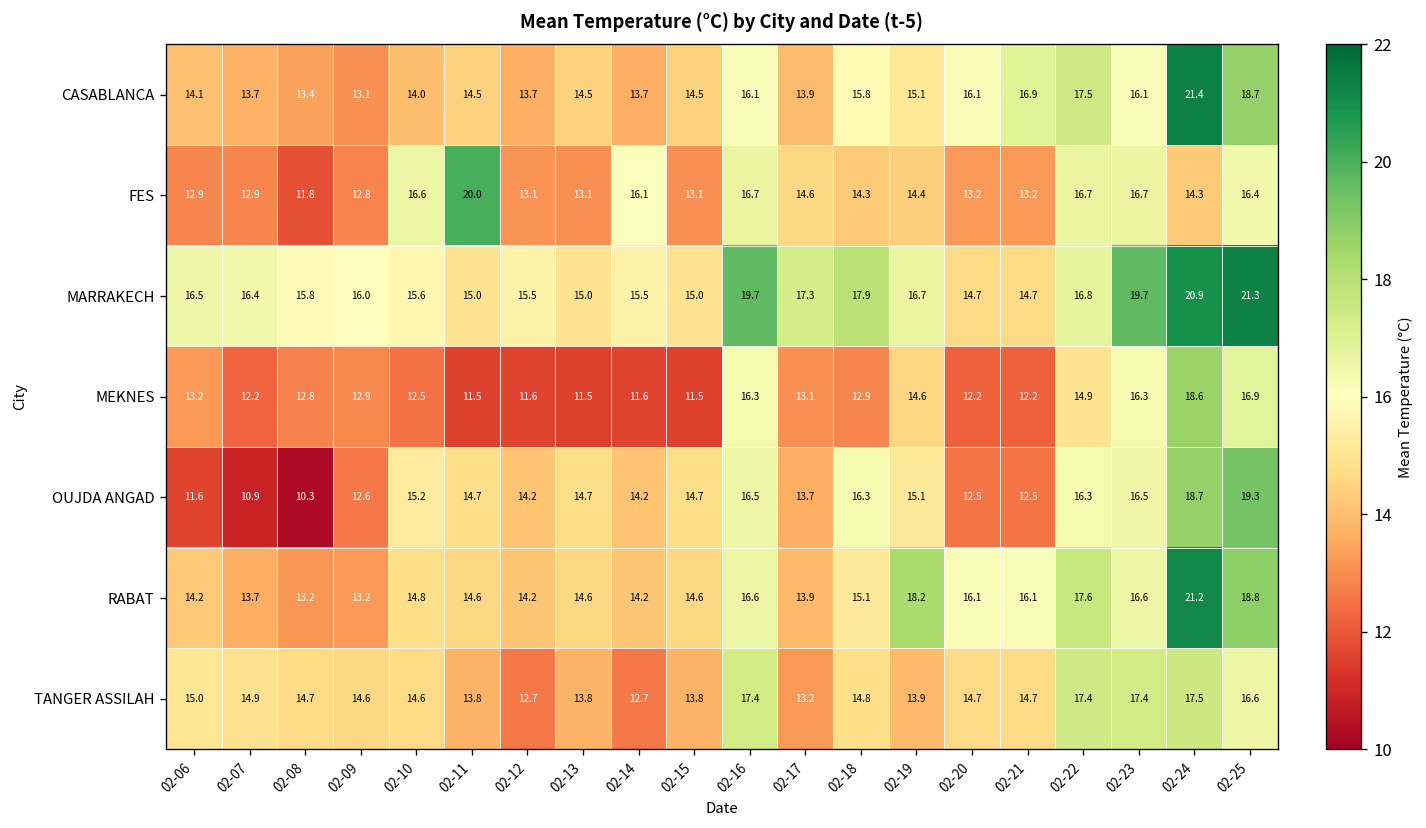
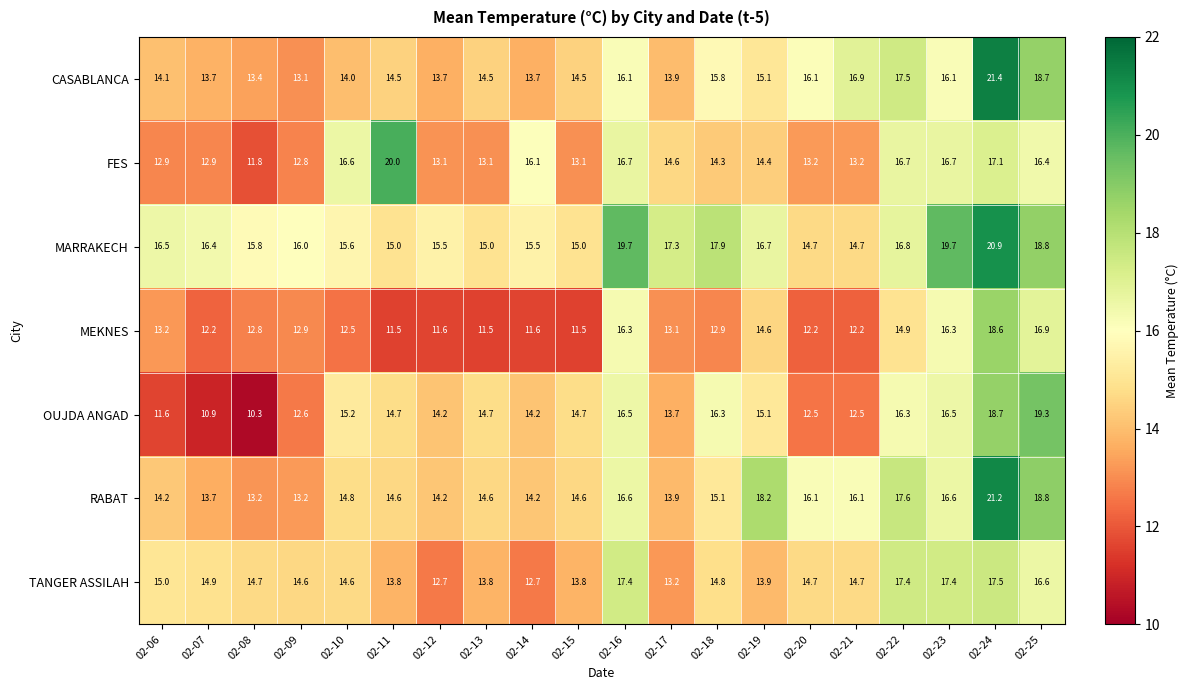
FES, 02-24: 14.3 -> 17.1
MARRAKECH, 02-25: 21.3 -> 18.8
